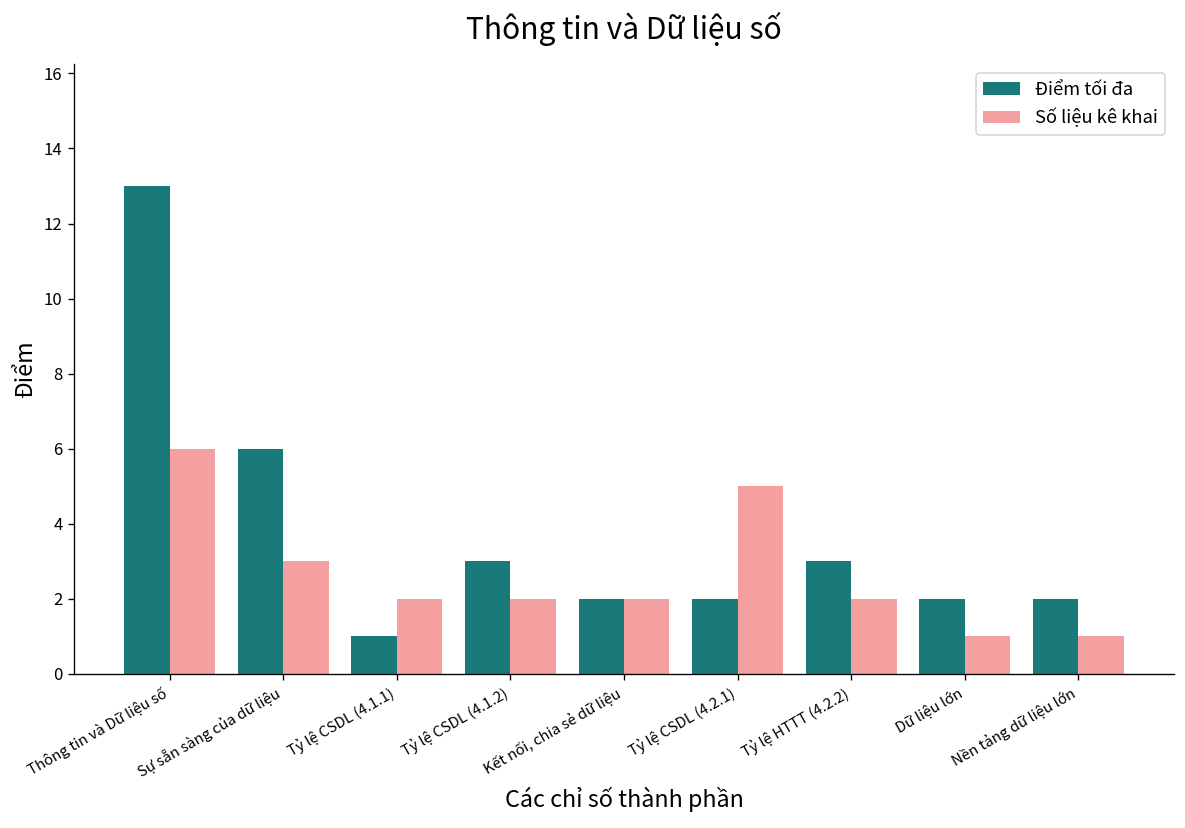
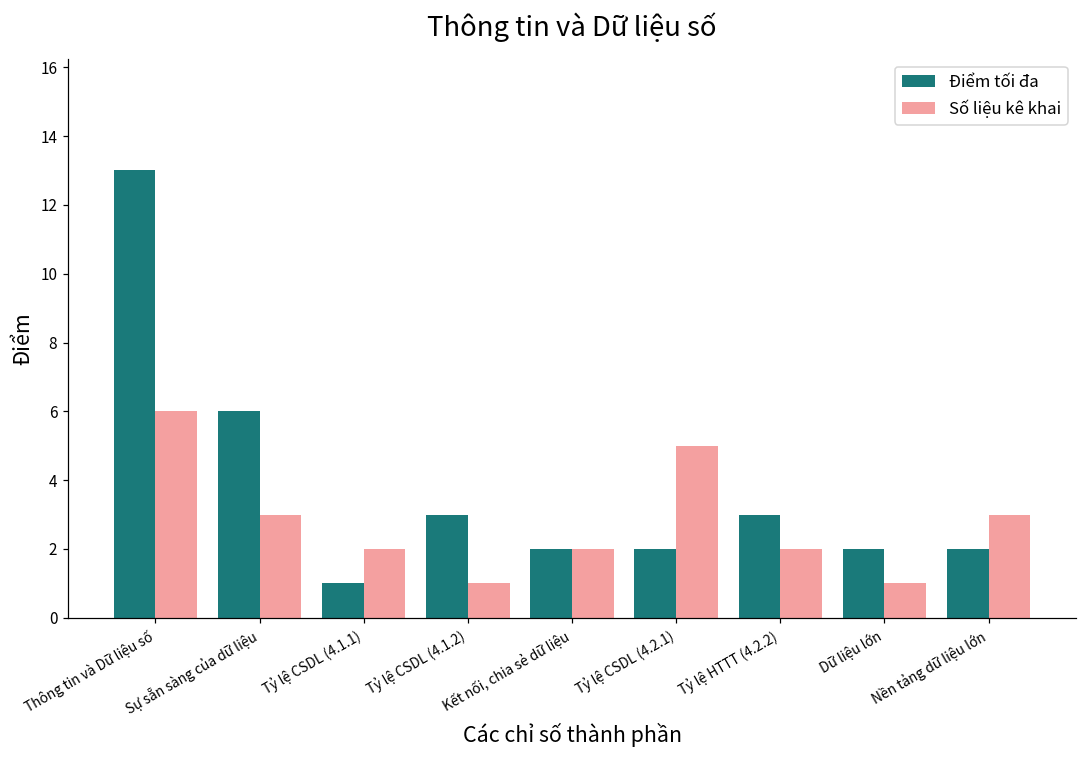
Số liệu kê khai, Tỷ lệ CSDL (4.1.2): 2 -> 1
Số liệu kê khai, Nền tảng dữ liệu lớn: 1 -> 3
